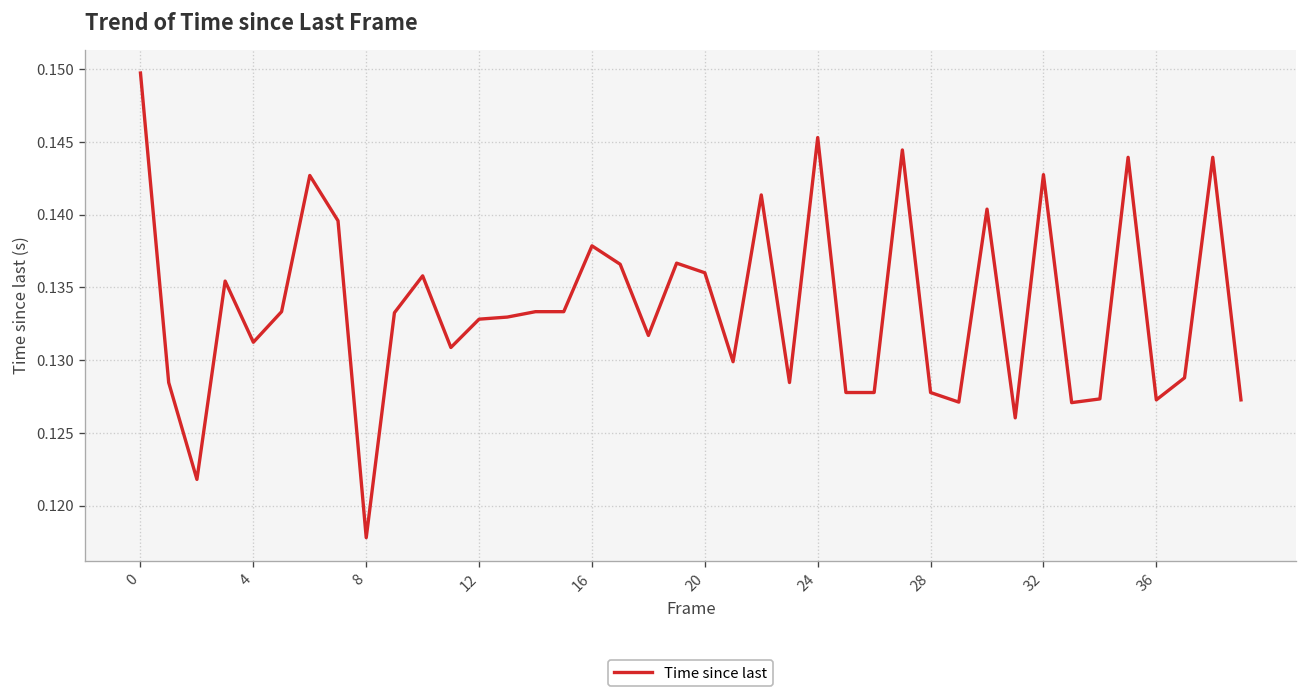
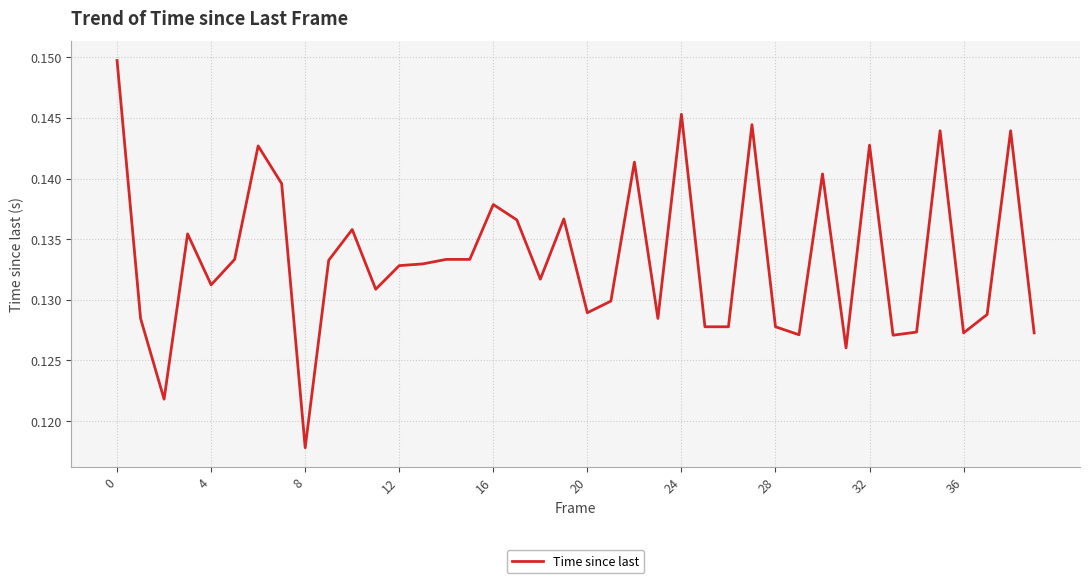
20: 0.1360 -> 0.1289
